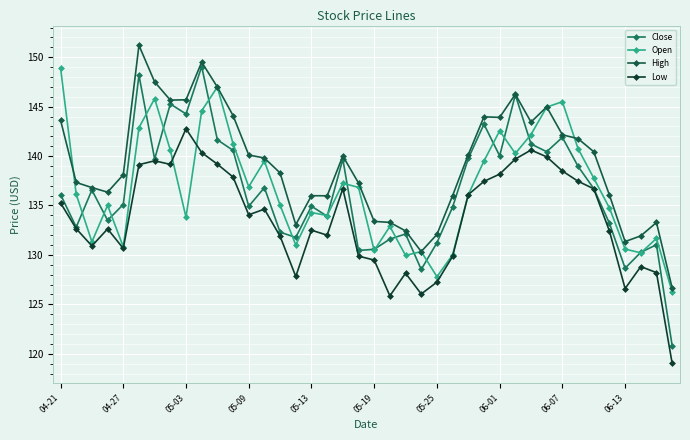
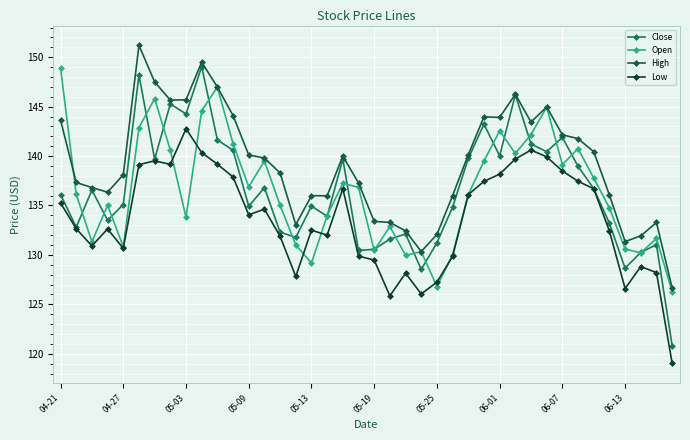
Open, 05-13: 134 -> 129
Open, 05-25: 128 -> 127
Open, 06-07: 146 -> 139
